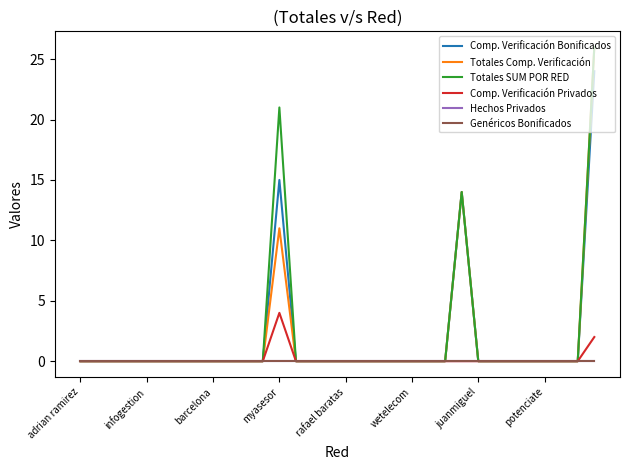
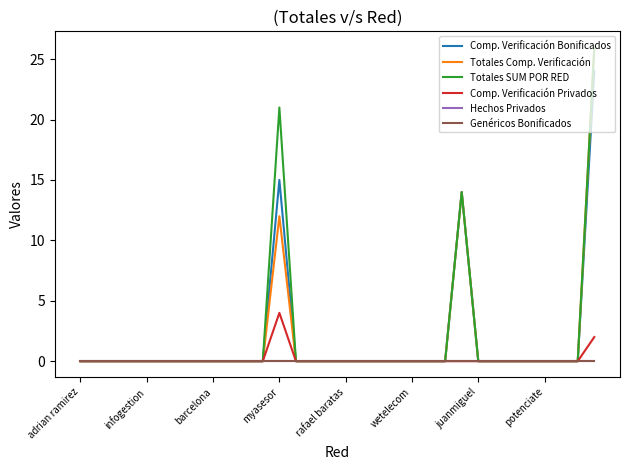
Totales Comp. Verificación, myasesor: 11 -> 12
